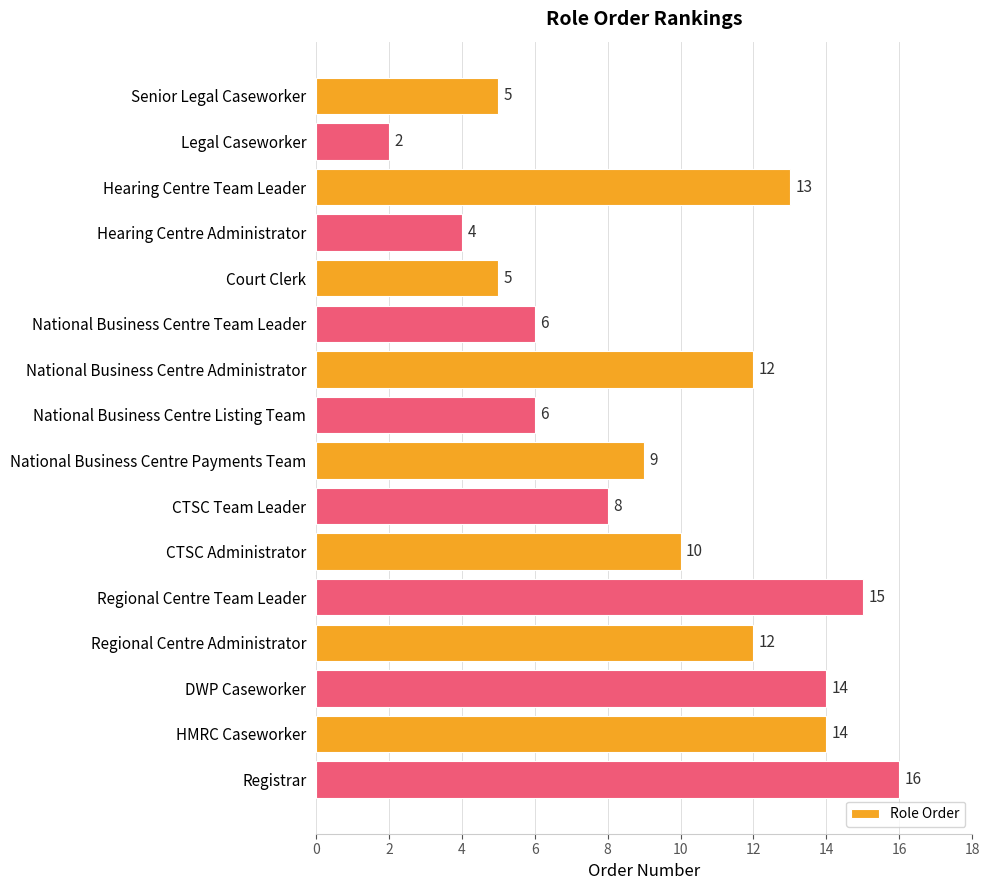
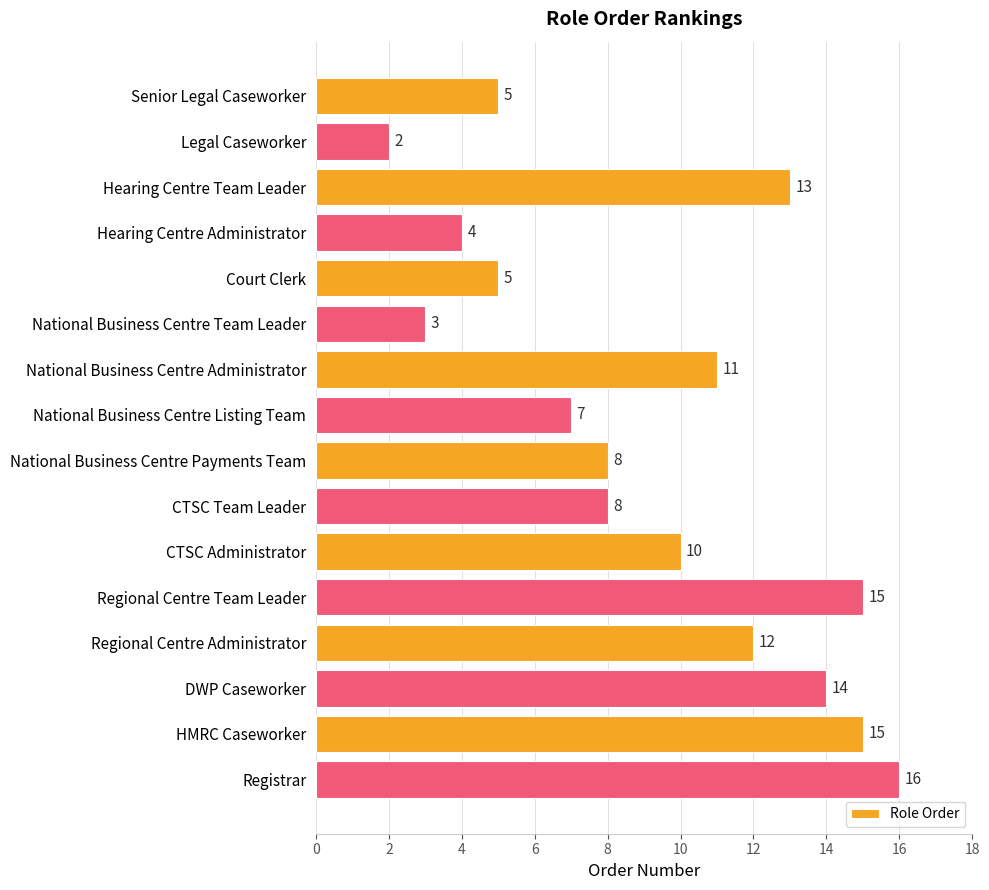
National Business Centre Team Leader: 6 -> 3
National Business Centre Administrator: 12 -> 11
National Business Centre Listing Team: 6 -> 7
National Business Centre Payments Team: 9 -> 8
HMRC Caseworker: 14 -> 15
